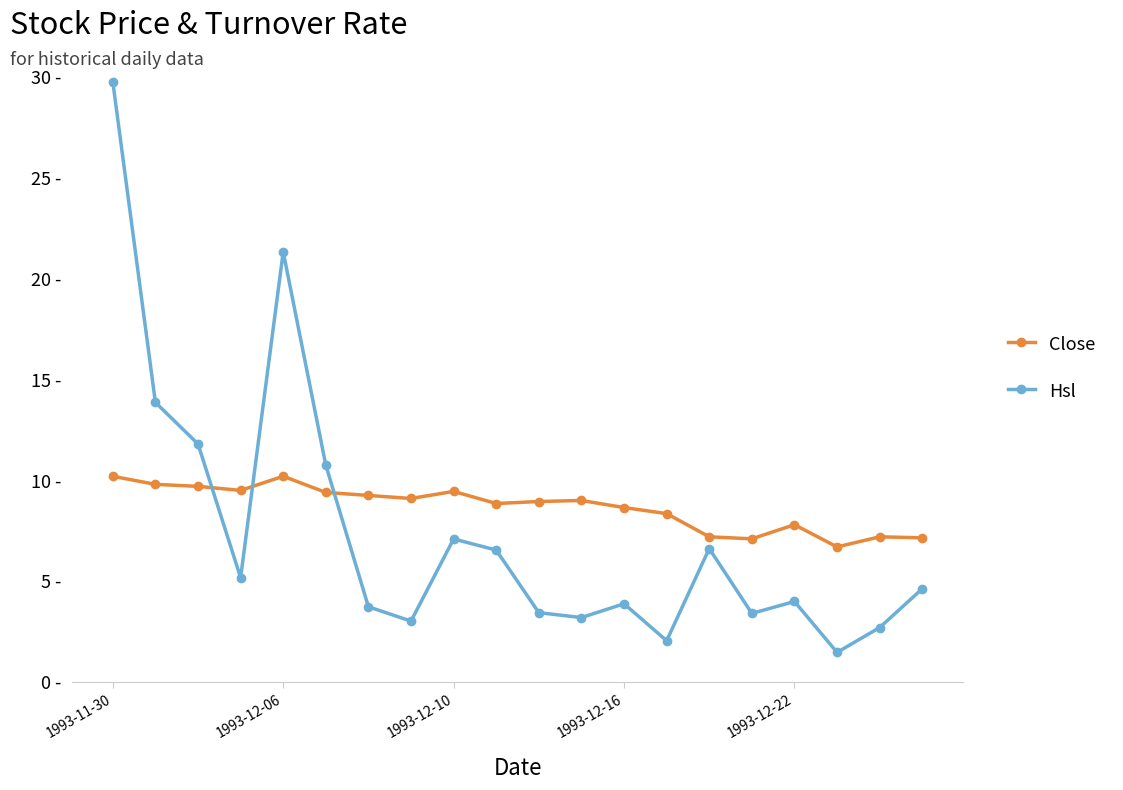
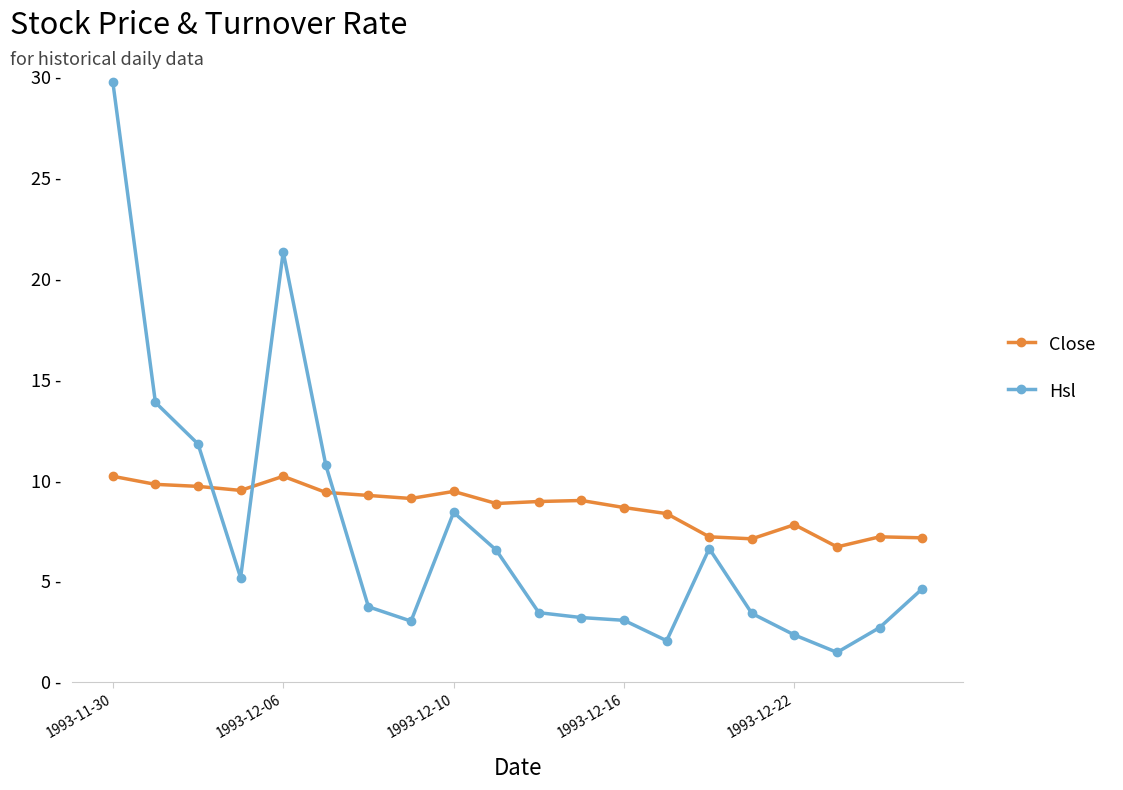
Hsl, 1993-12-10: 7.1 - -> 8.4 -
Hsl, 1993-12-16: 3.9 - -> 3.1 -
Hsl, 1993-12-22: 4.0 - -> 2.3 -
